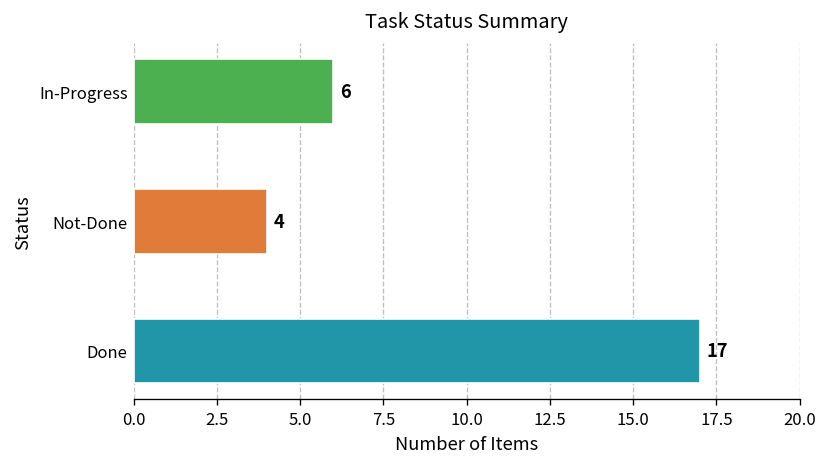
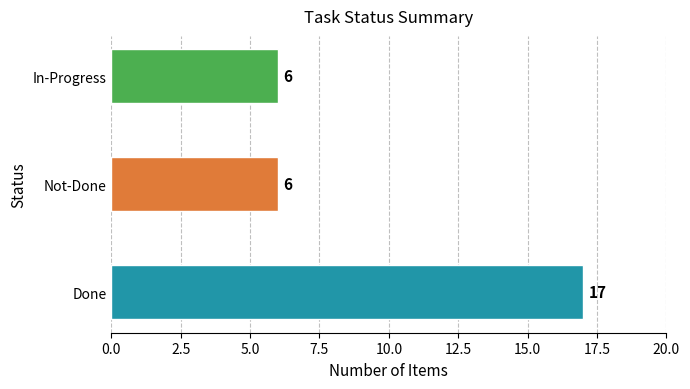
Not-Done: 4 -> 6
